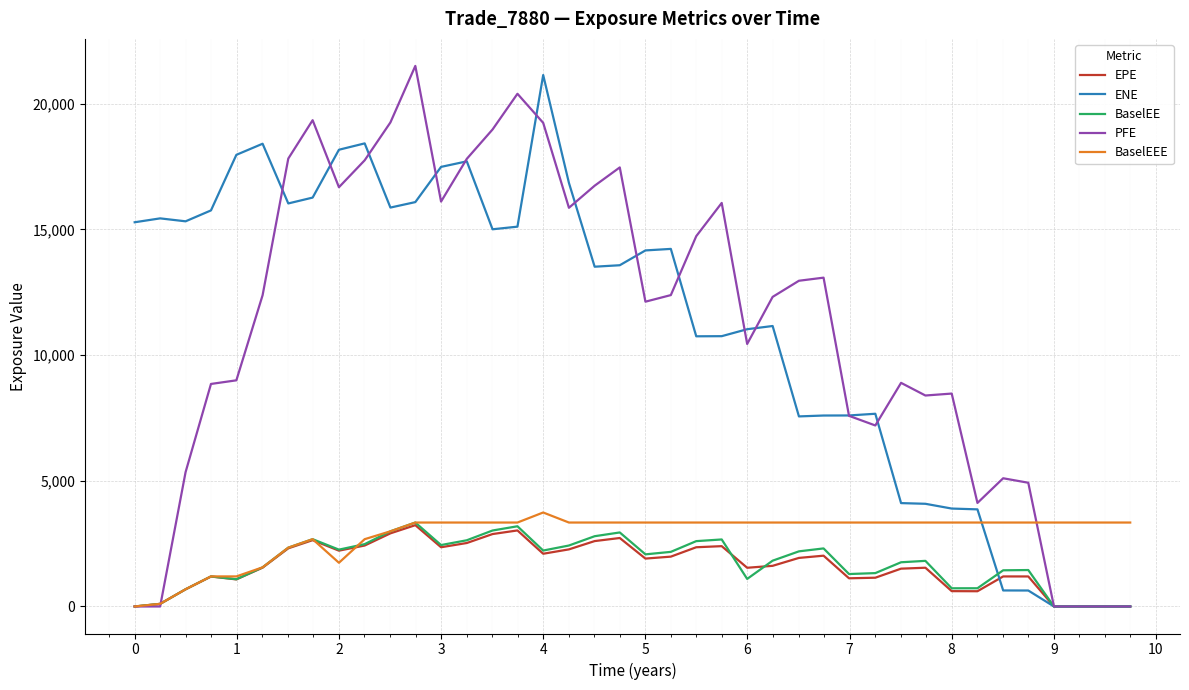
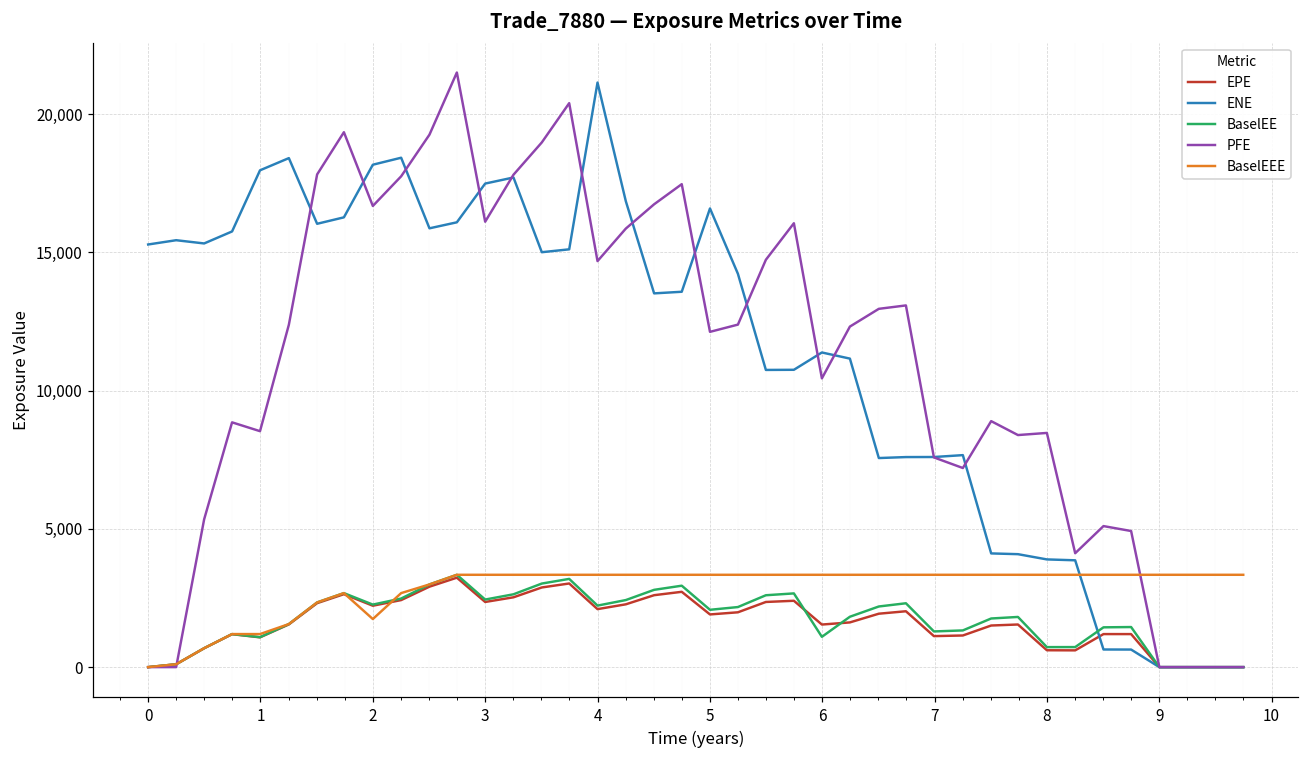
PFE, 1: 9,000 -> 8,500
PFE, 4: 19,200 -> 14,700
BaselEEE, 4: 3,700 -> 3,300
ENE, 5: 14,200 -> 16,600
ENE, 6: 11,000 -> 11,400
